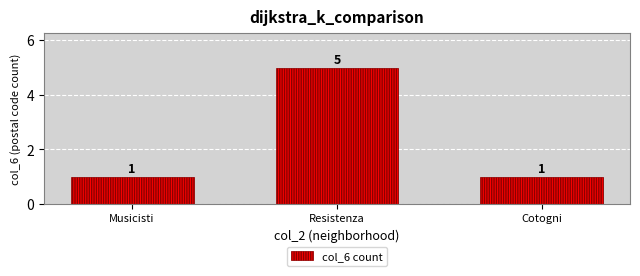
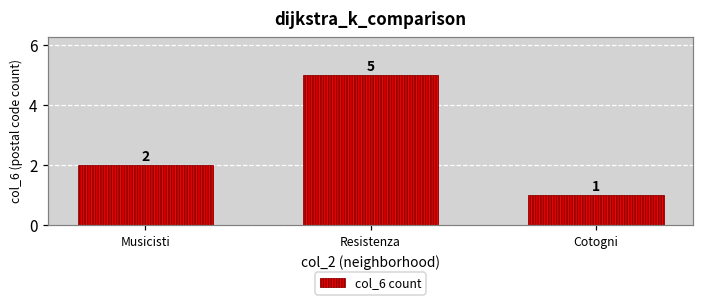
Musicisti: 1 -> 2
